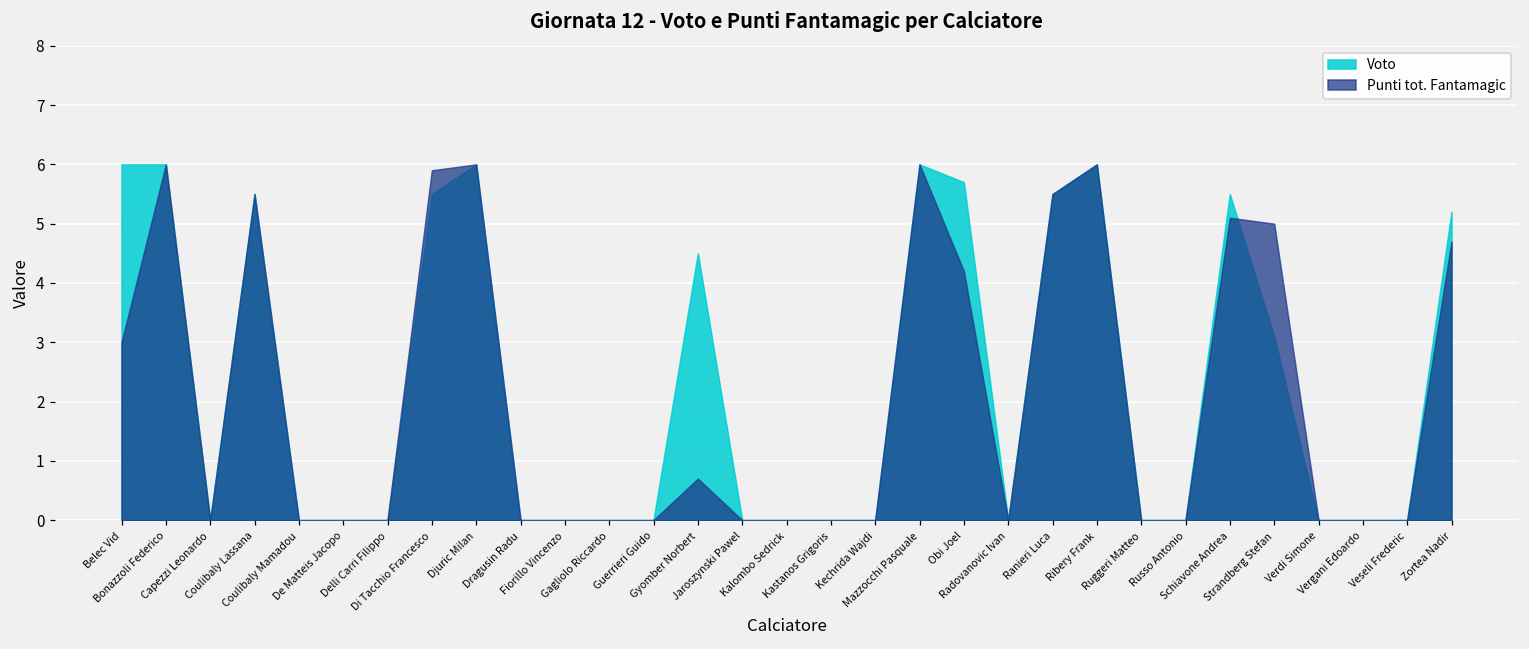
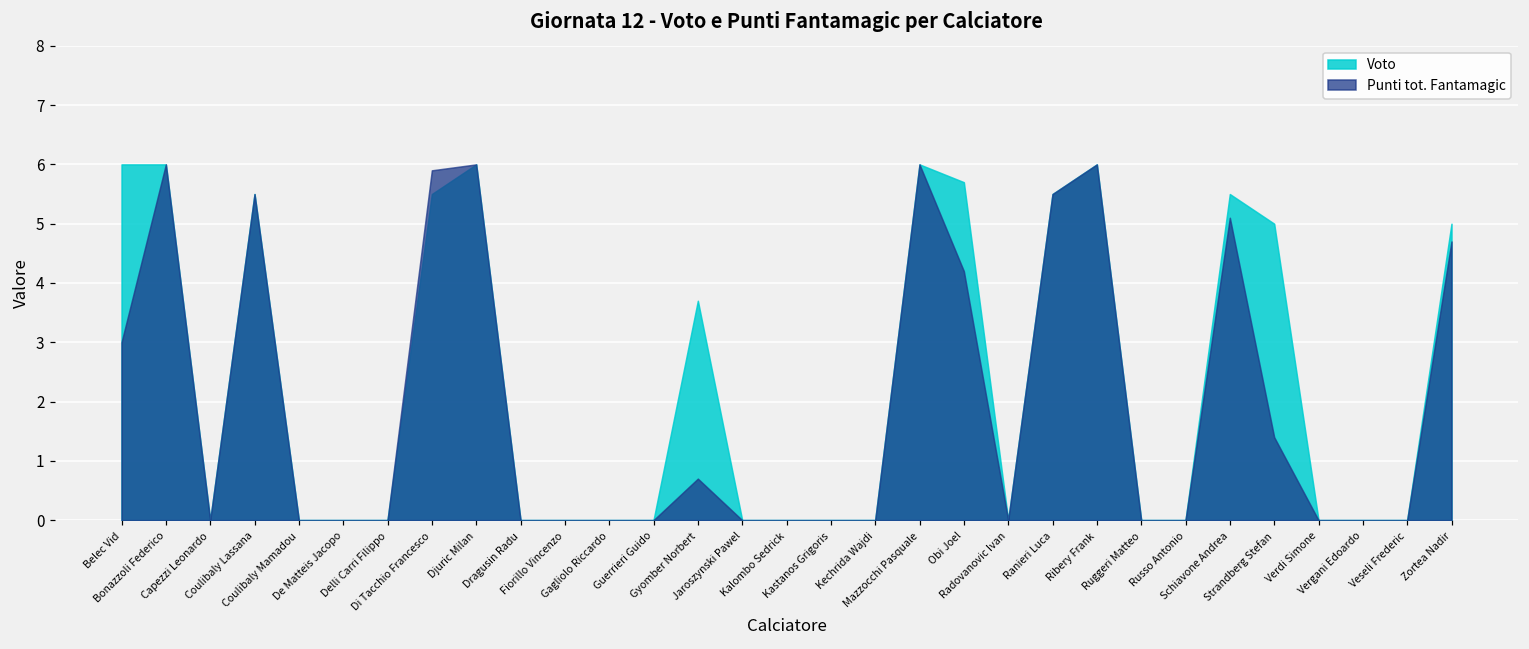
Voto, Gyomber Norbert: 4.5 -> 3.7
Voto, Strandberg Stefan: 3.1 -> 5.0
Punti tot. Fantamagic, Strandberg Stefan: 5.0 -> 1.4
Voto, Zortea Nadir: 5.2 -> 5.0
